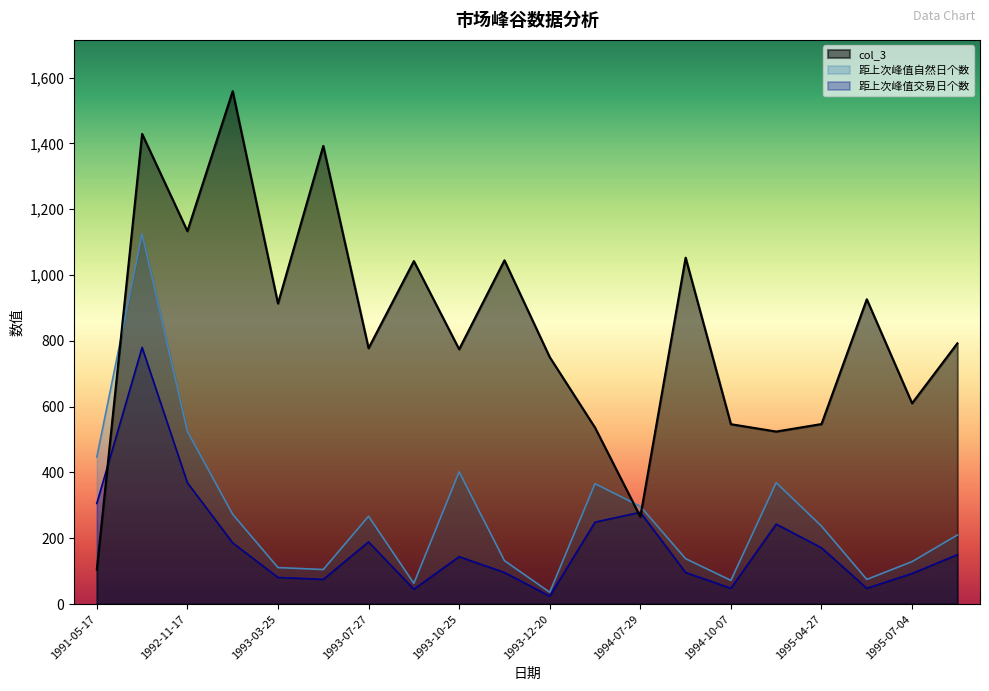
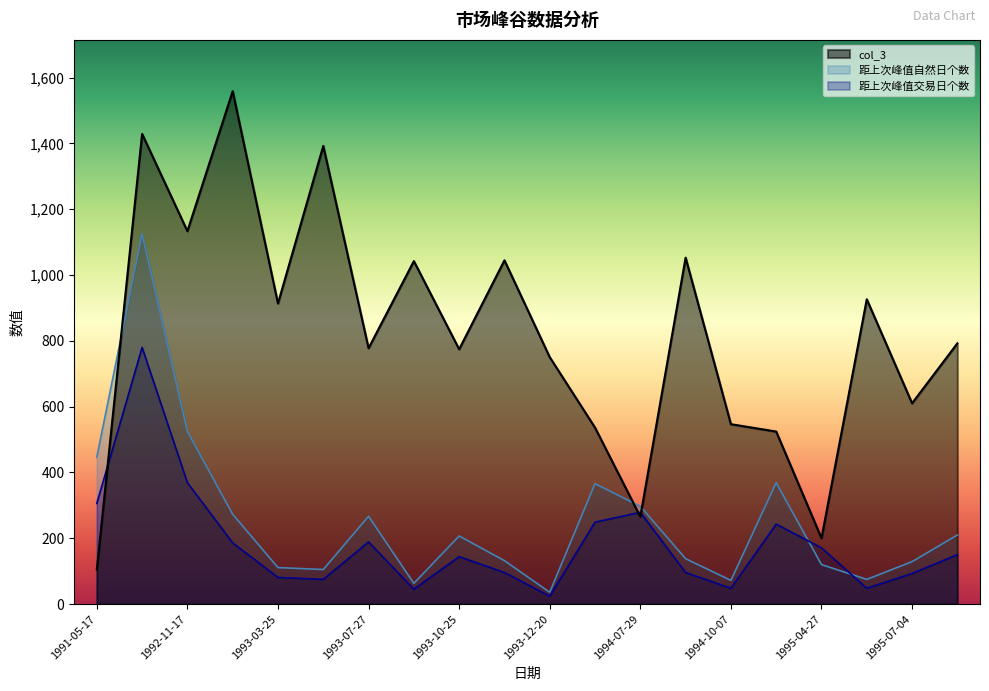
距上次峰值自然日个数, 1993-10-25: 400 -> 210
col_3, 1995-04-27: 550 -> 200
距上次峰值自然日个数, 1995-04-27: 240 -> 120
